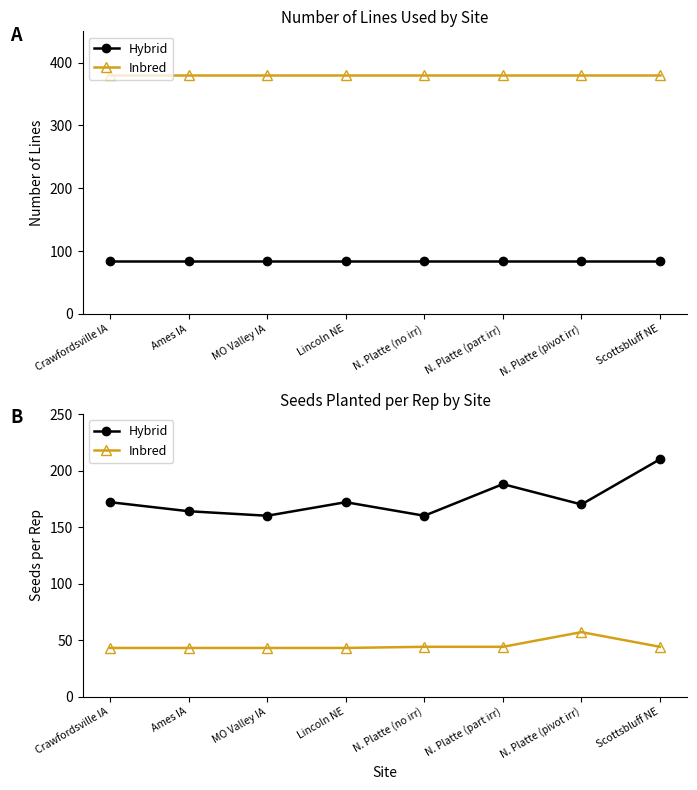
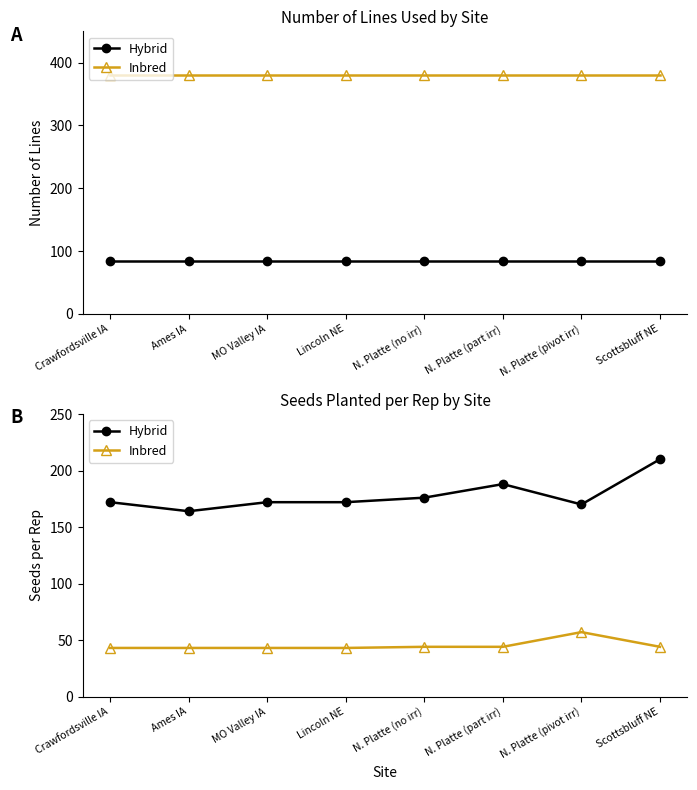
Seeds Planted per Rep by Site, Hybrid, MO Valley IA: 160 -> 172
Seeds Planted per Rep by Site, Hybrid, N. Platte (no irr): 160 -> 176
